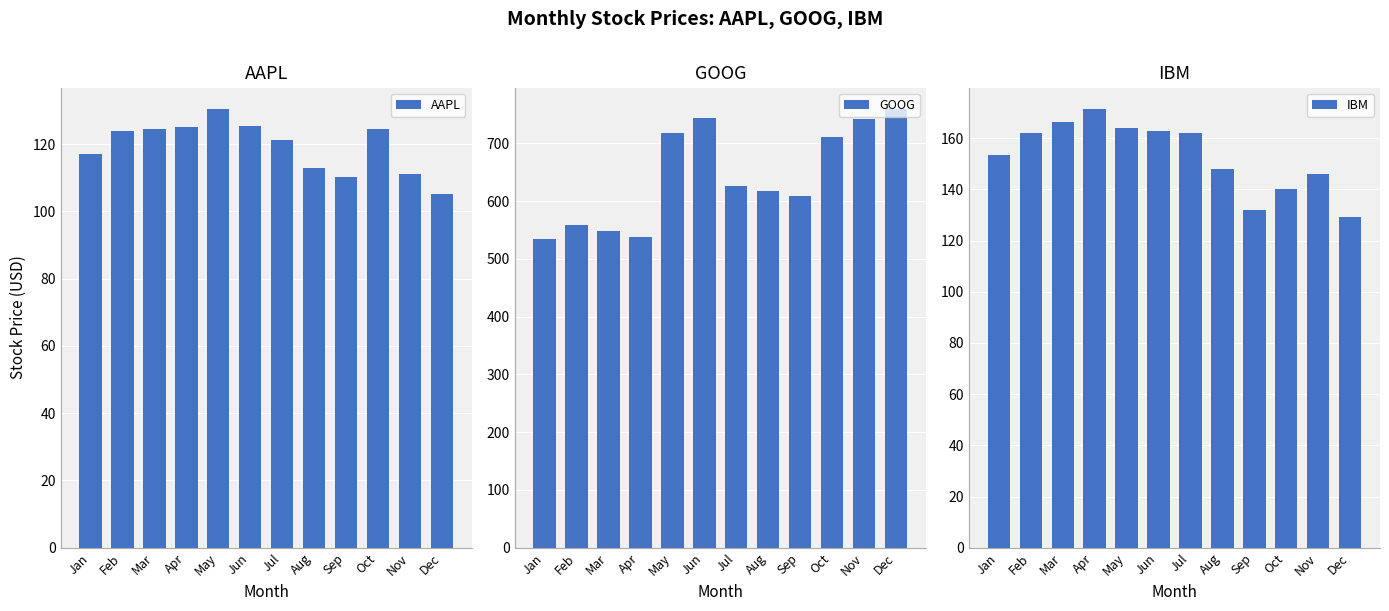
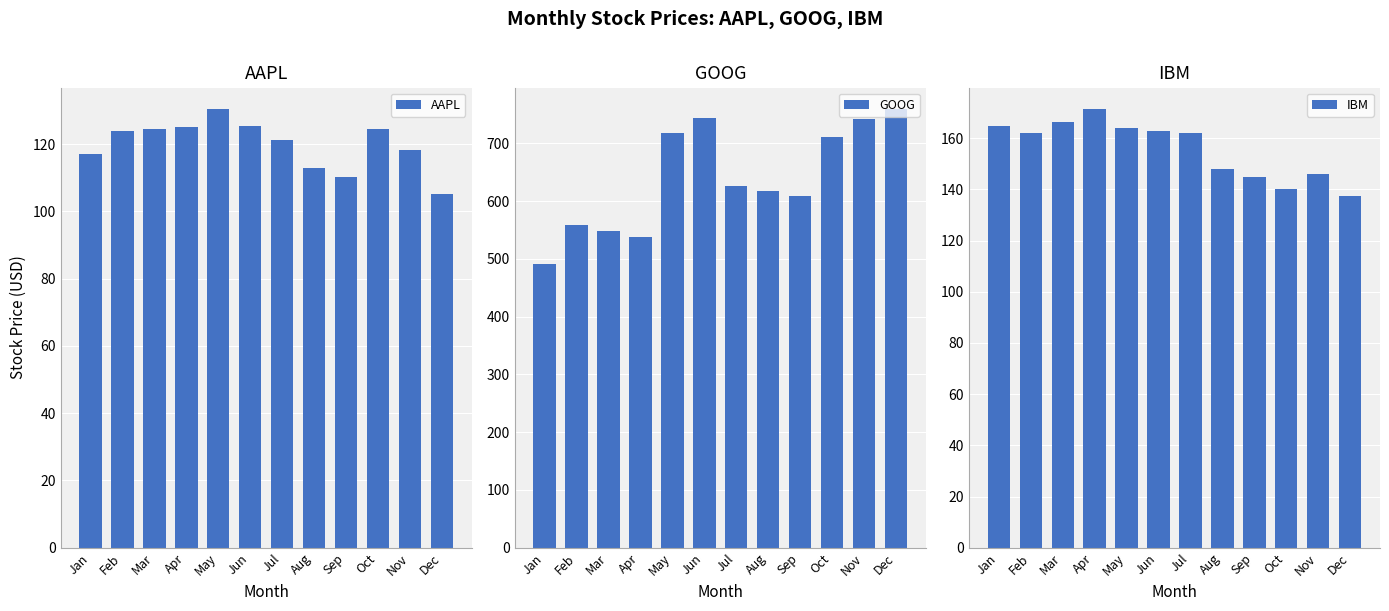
AAPL, Nov: 111 -> 118
GOOG, Jan: 530 -> 490
IBM, Jan: 153 -> 165
IBM, Sep: 132 -> 145
IBM, Dec: 129 -> 138
